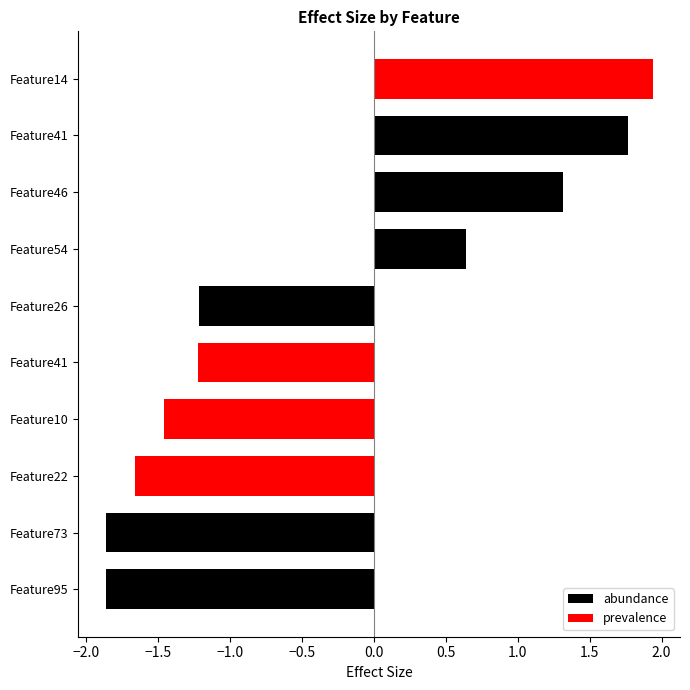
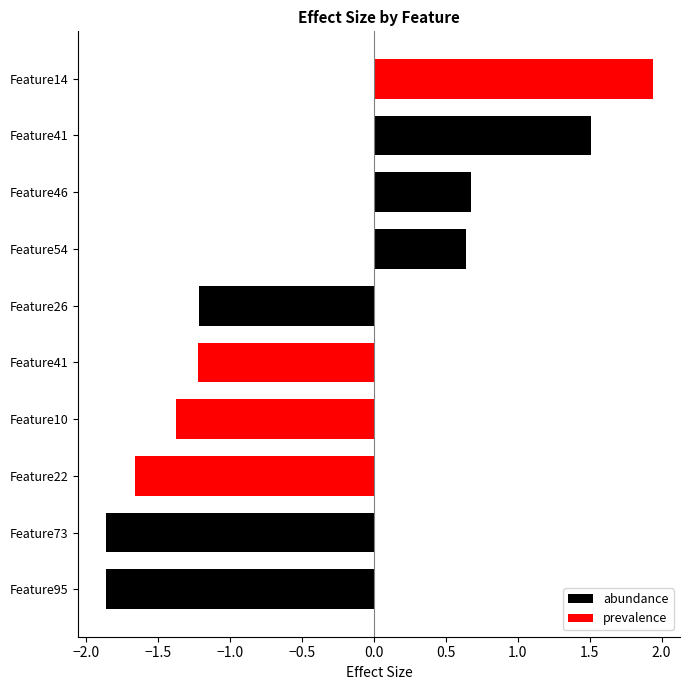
abundance, Feature41: 1.77 -> 1.51
abundance, Feature46: 1.31 -> 0.67
prevalence, Feature10: -1.46 -> -1.37
